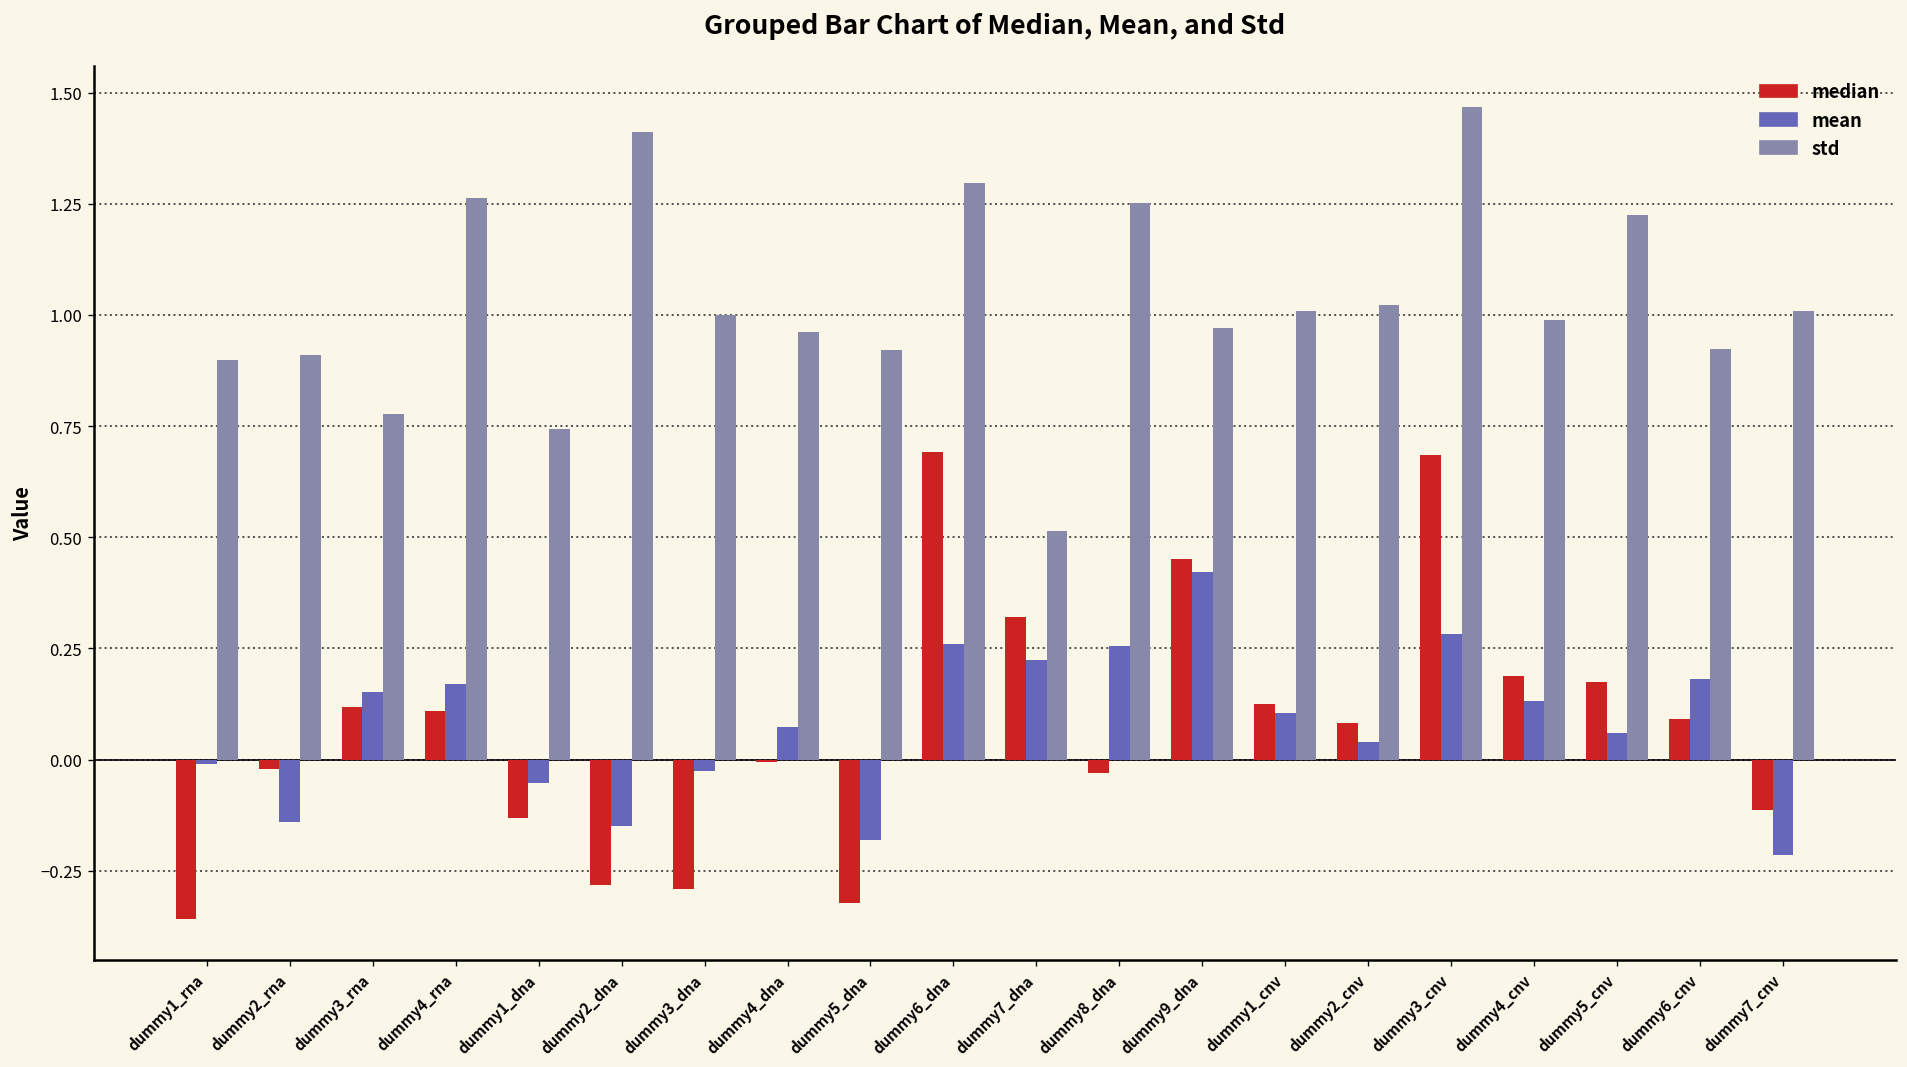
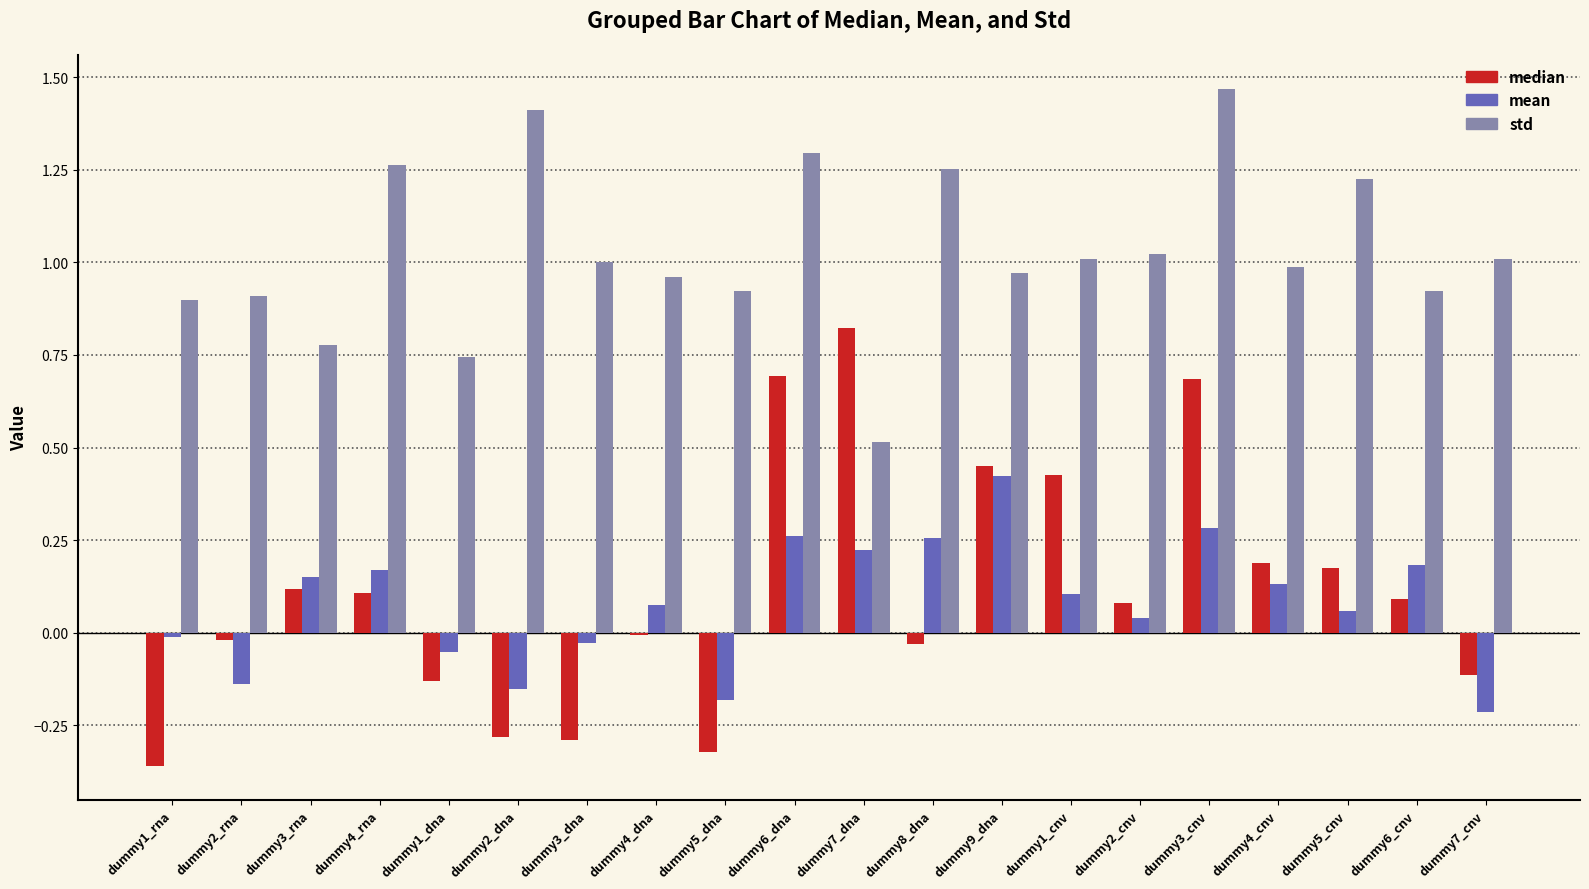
median, dummy7_dna: 0.32 -> 0.82
median, dummy1_cnv: 0.12 -> 0.43
